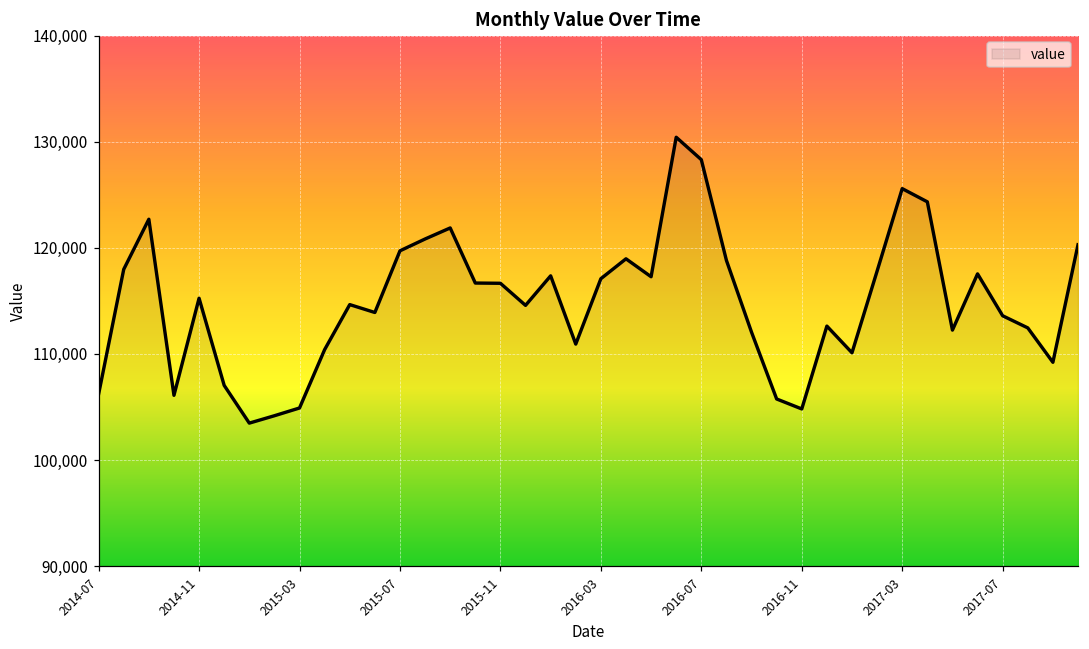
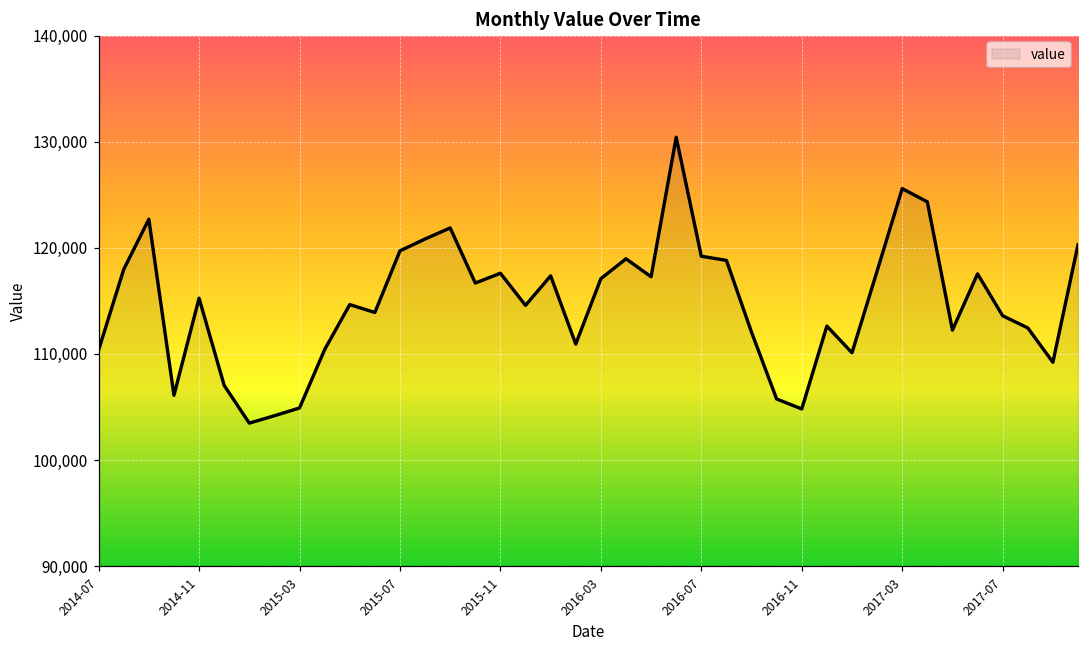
2014-07: 106,000 -> 110,000
2015-11: 117,000 -> 118,000
2016-07: 128,000 -> 119,000
